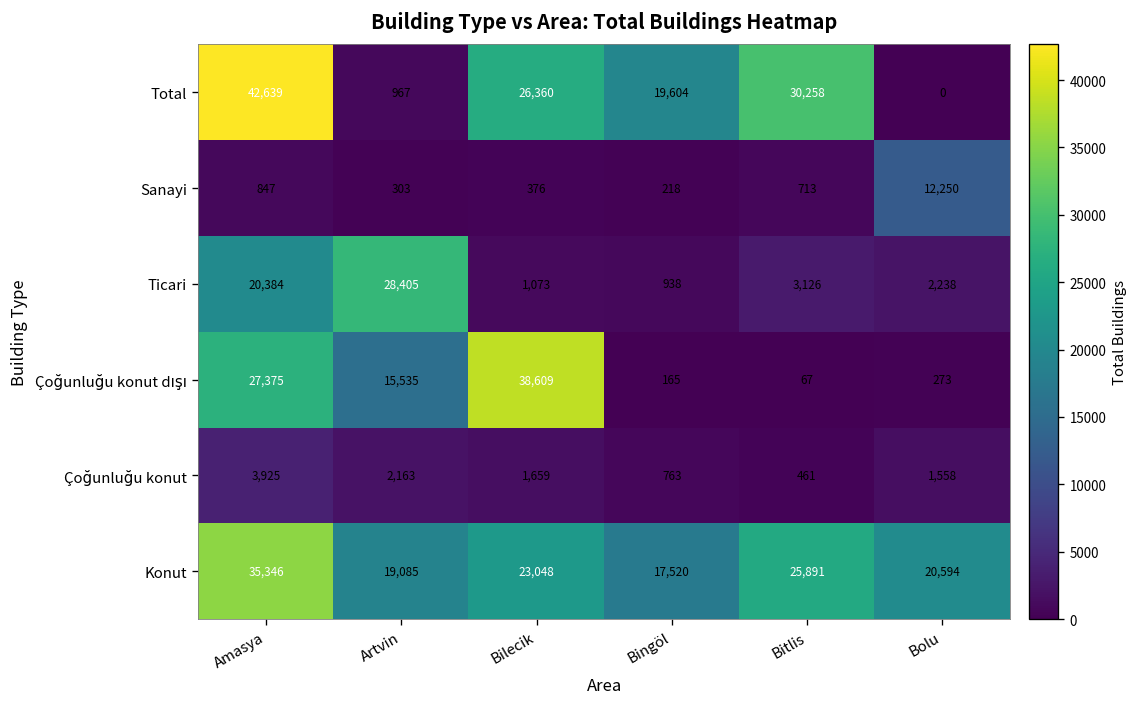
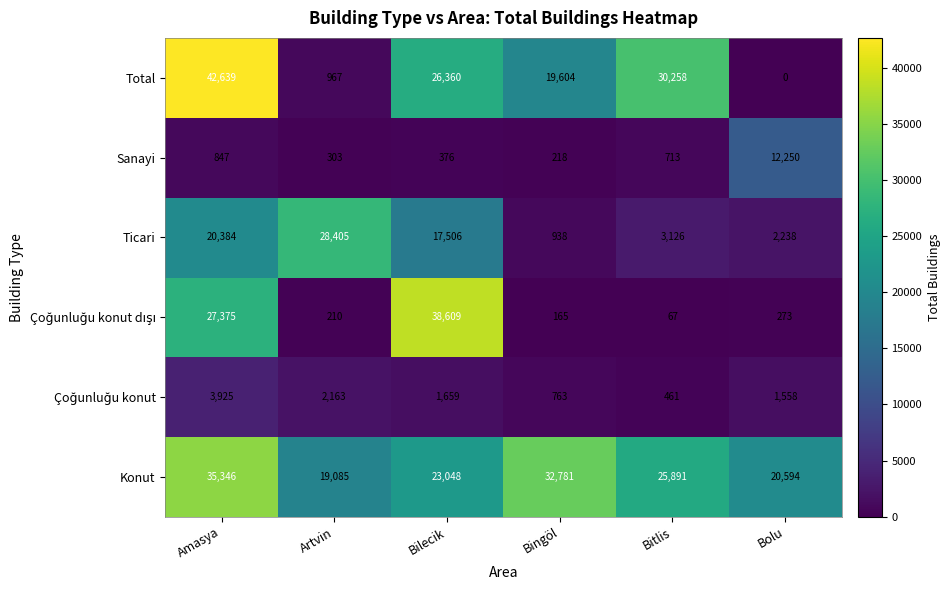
Ticari, Bilecik: 1,073 -> 17,506
Çoğunluğu konut dışı, Artvin: 15,535 -> 210
Konut, Bingöl: 17,520 -> 32,781
